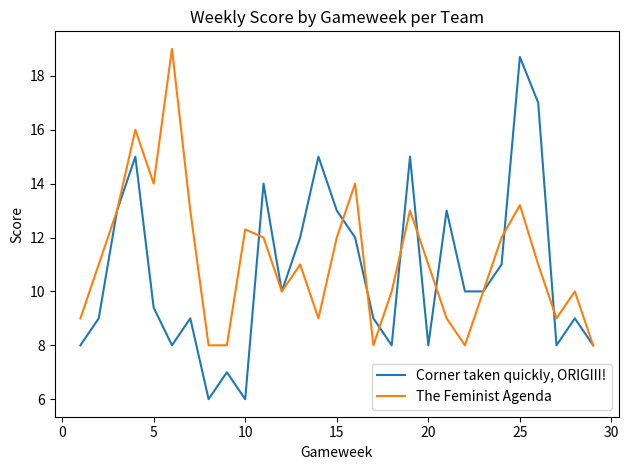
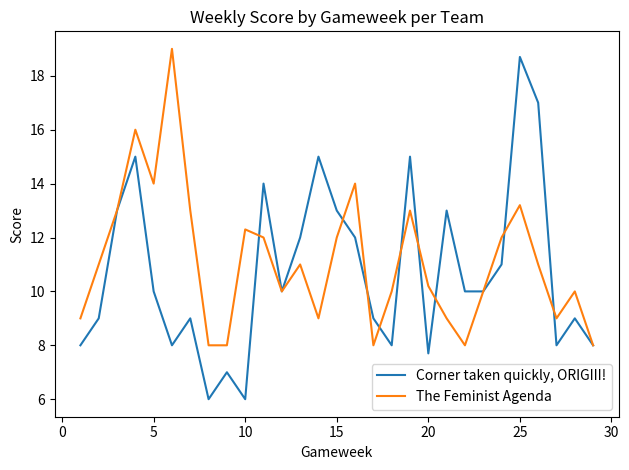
Corner taken quickly, ORIGIII!, 5: 9.4 -> 10.0
Corner taken quickly, ORIGIII!, 20: 8.0 -> 7.7
The Feminist Agenda, 20: 11.0 -> 10.2
